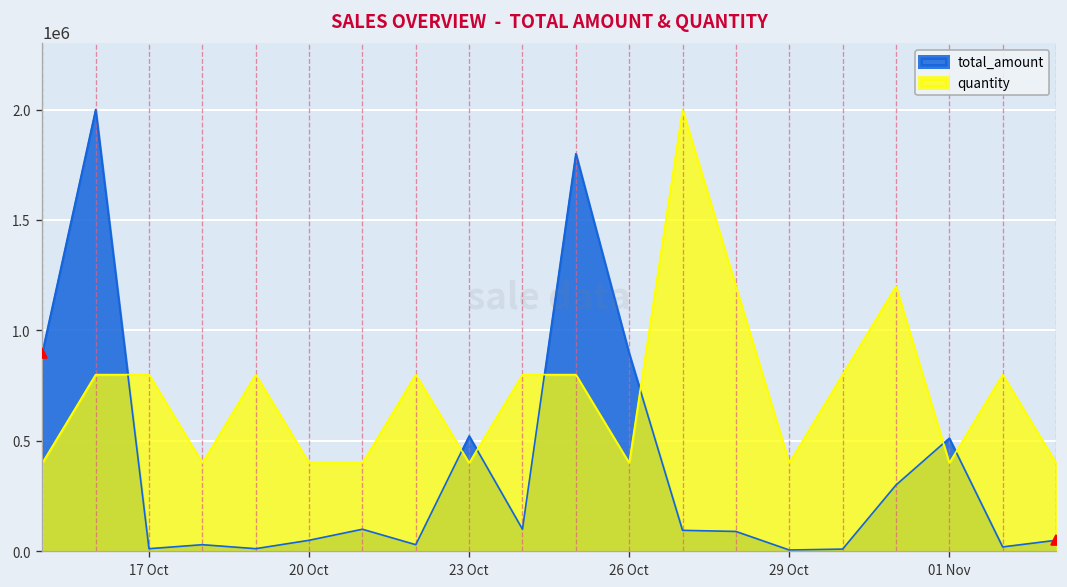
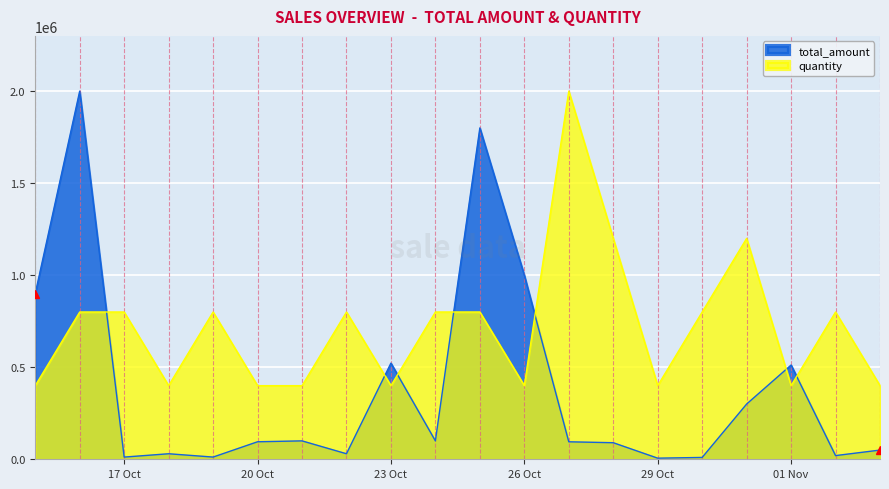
total_amount, 20 Oct: 50000 -> 100000
total_amount, 26 Oct: 900000 -> 1000000
